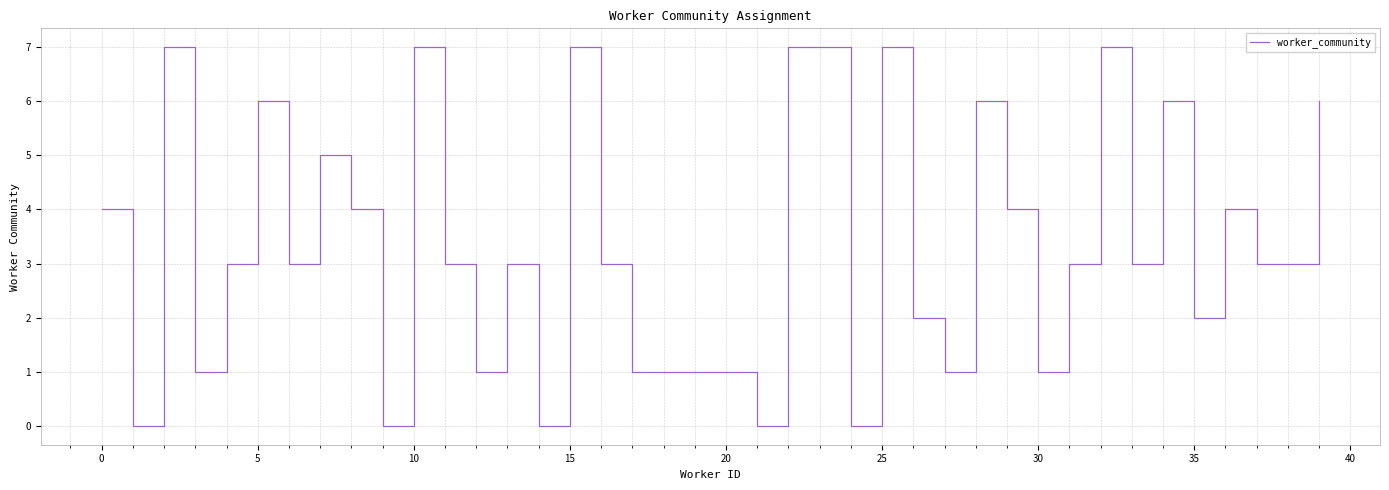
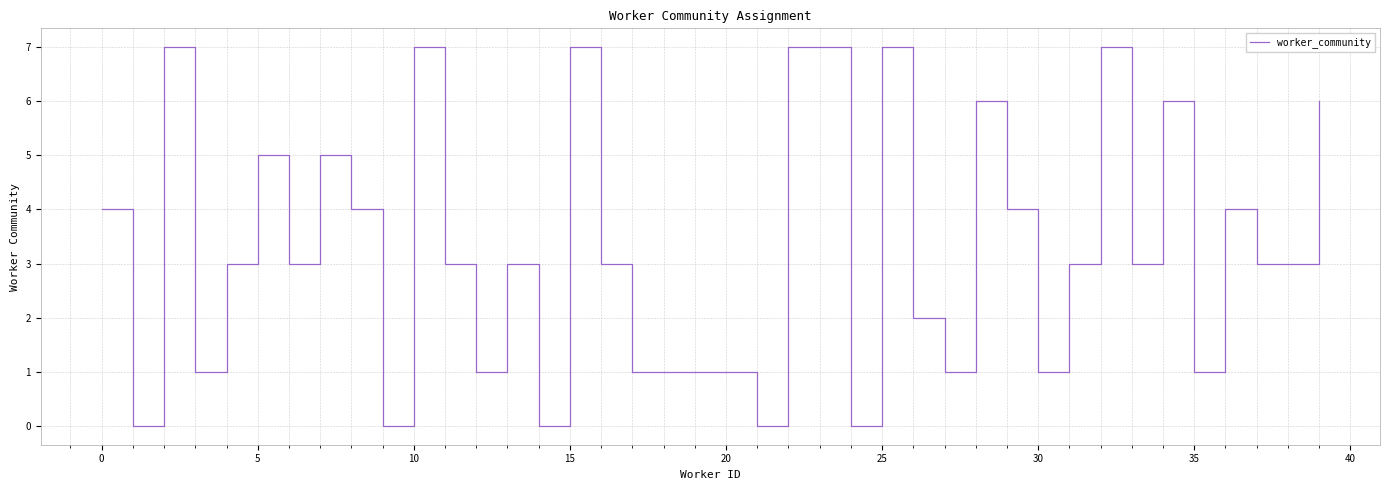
5: 6 -> 5
35: 2 -> 1
